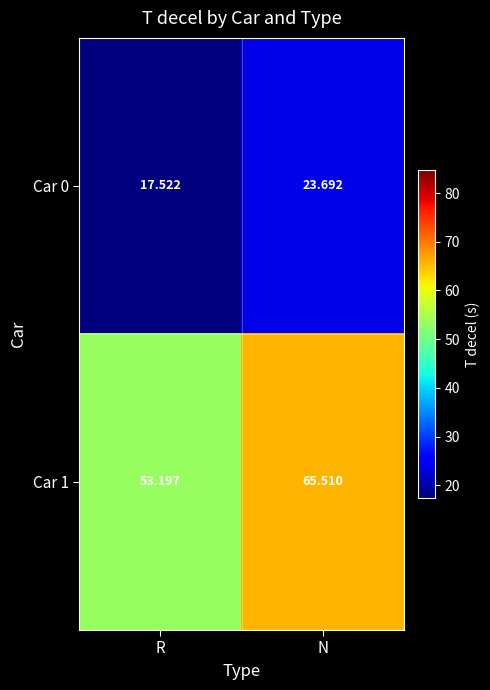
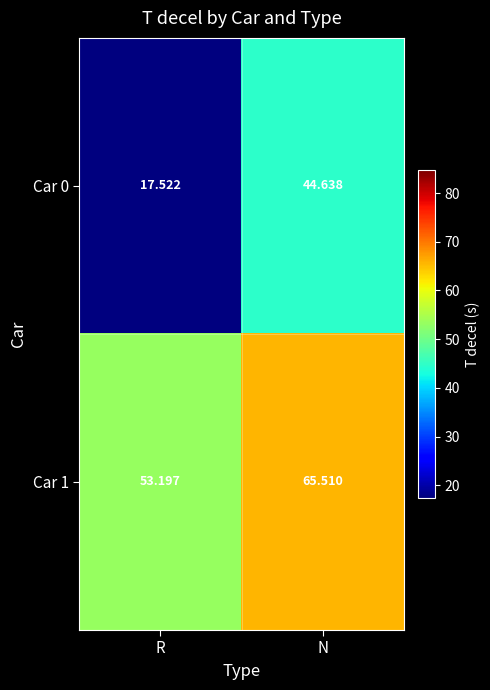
Car 0, N: 23.692 -> 44.638
